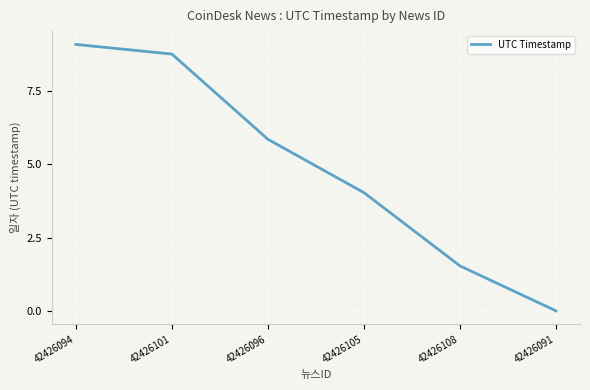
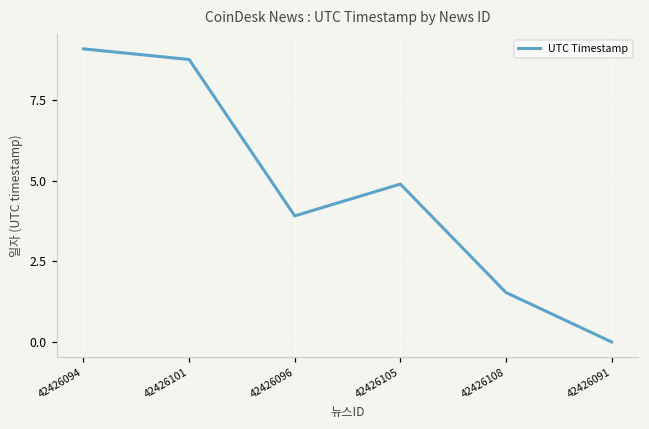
42426096: 5.9 -> 3.9
42426105: 4.0 -> 4.9
